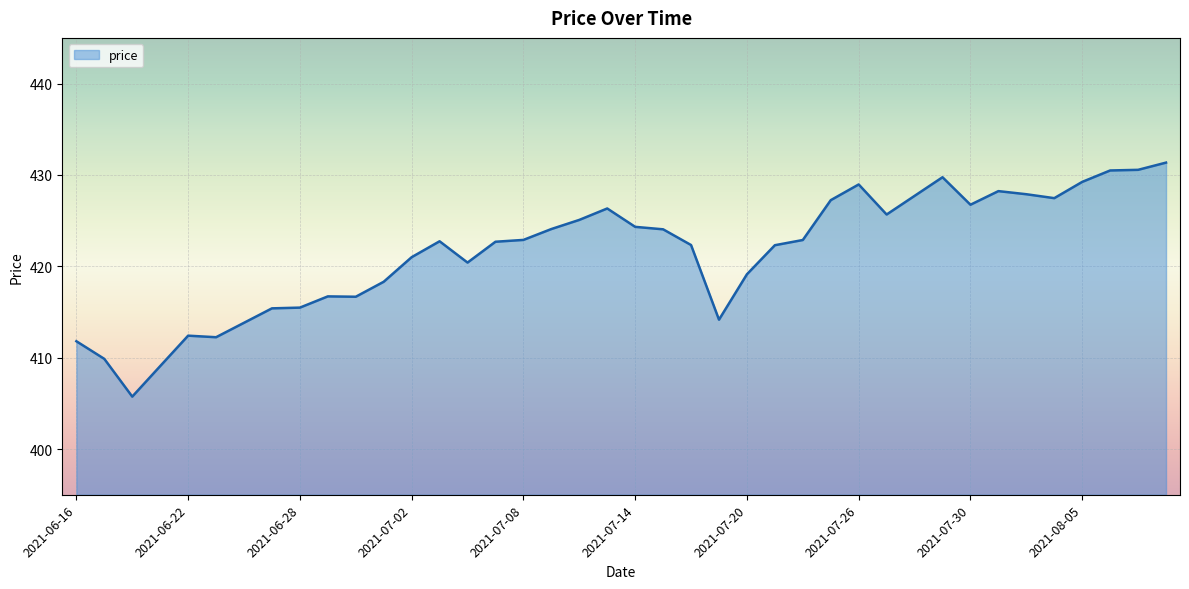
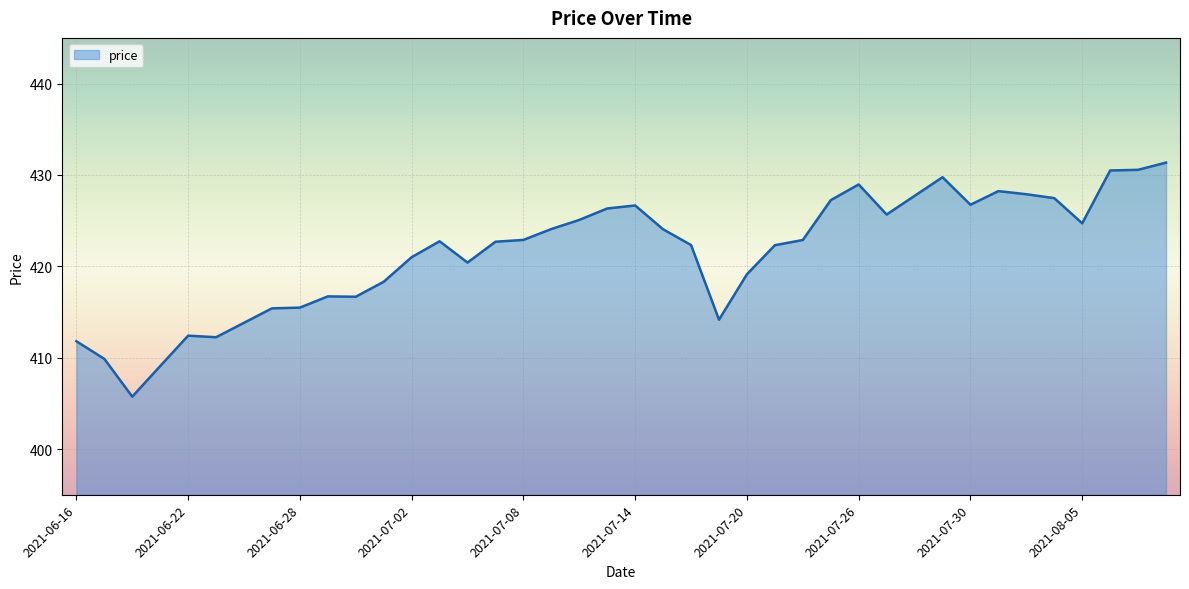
2021-07-14: 424 -> 427
2021-08-05: 429 -> 425
